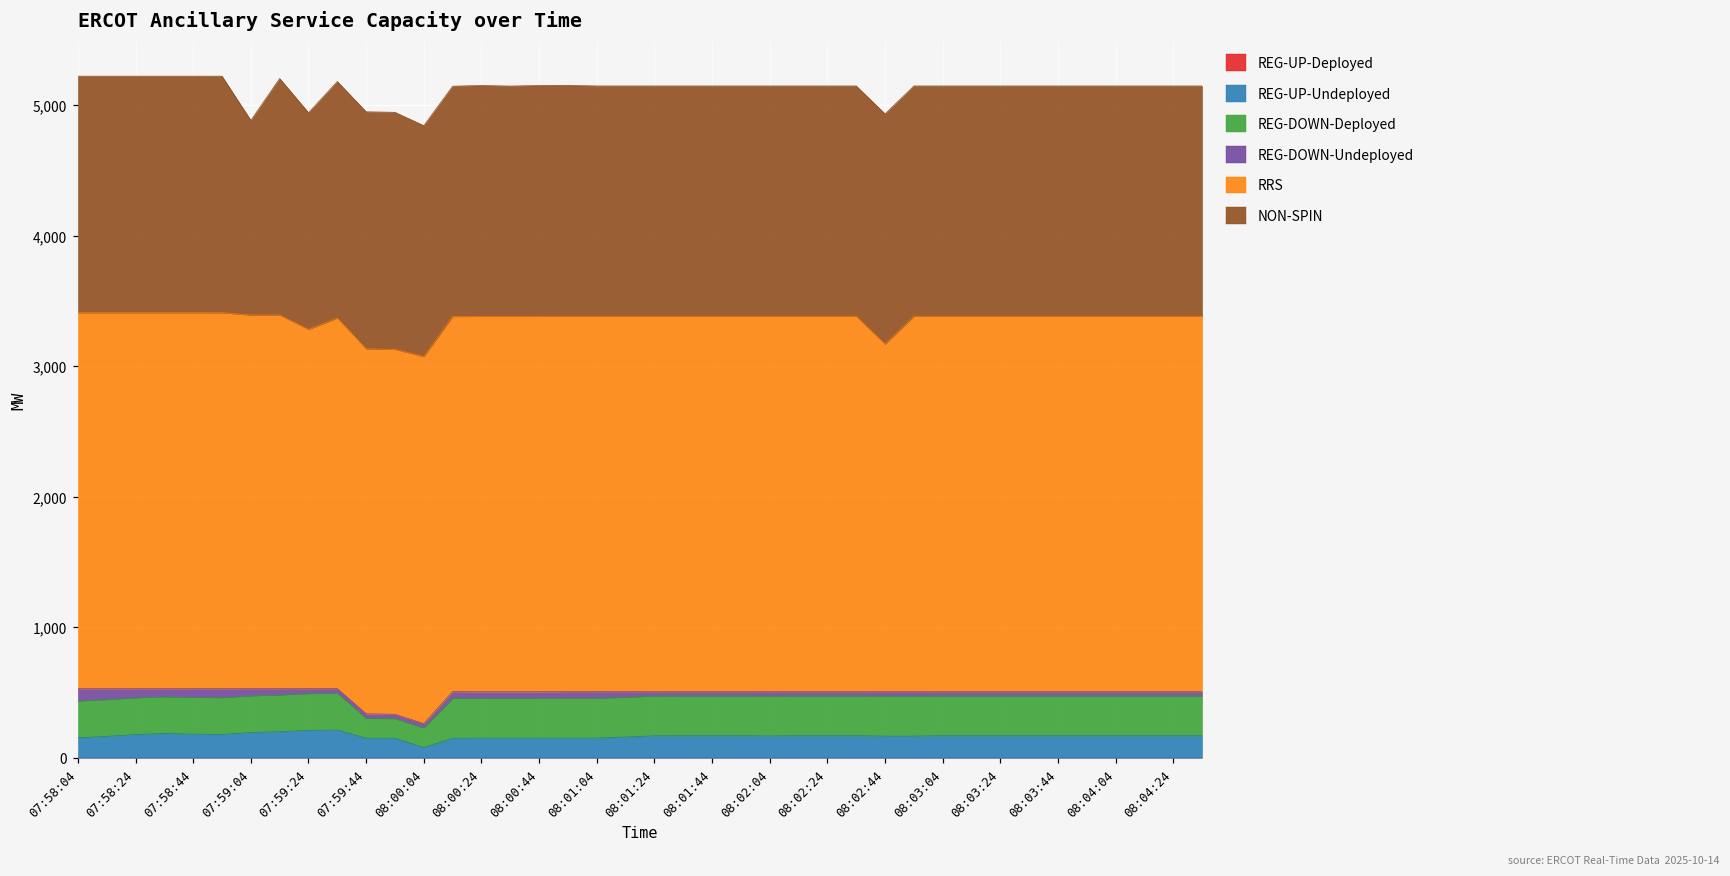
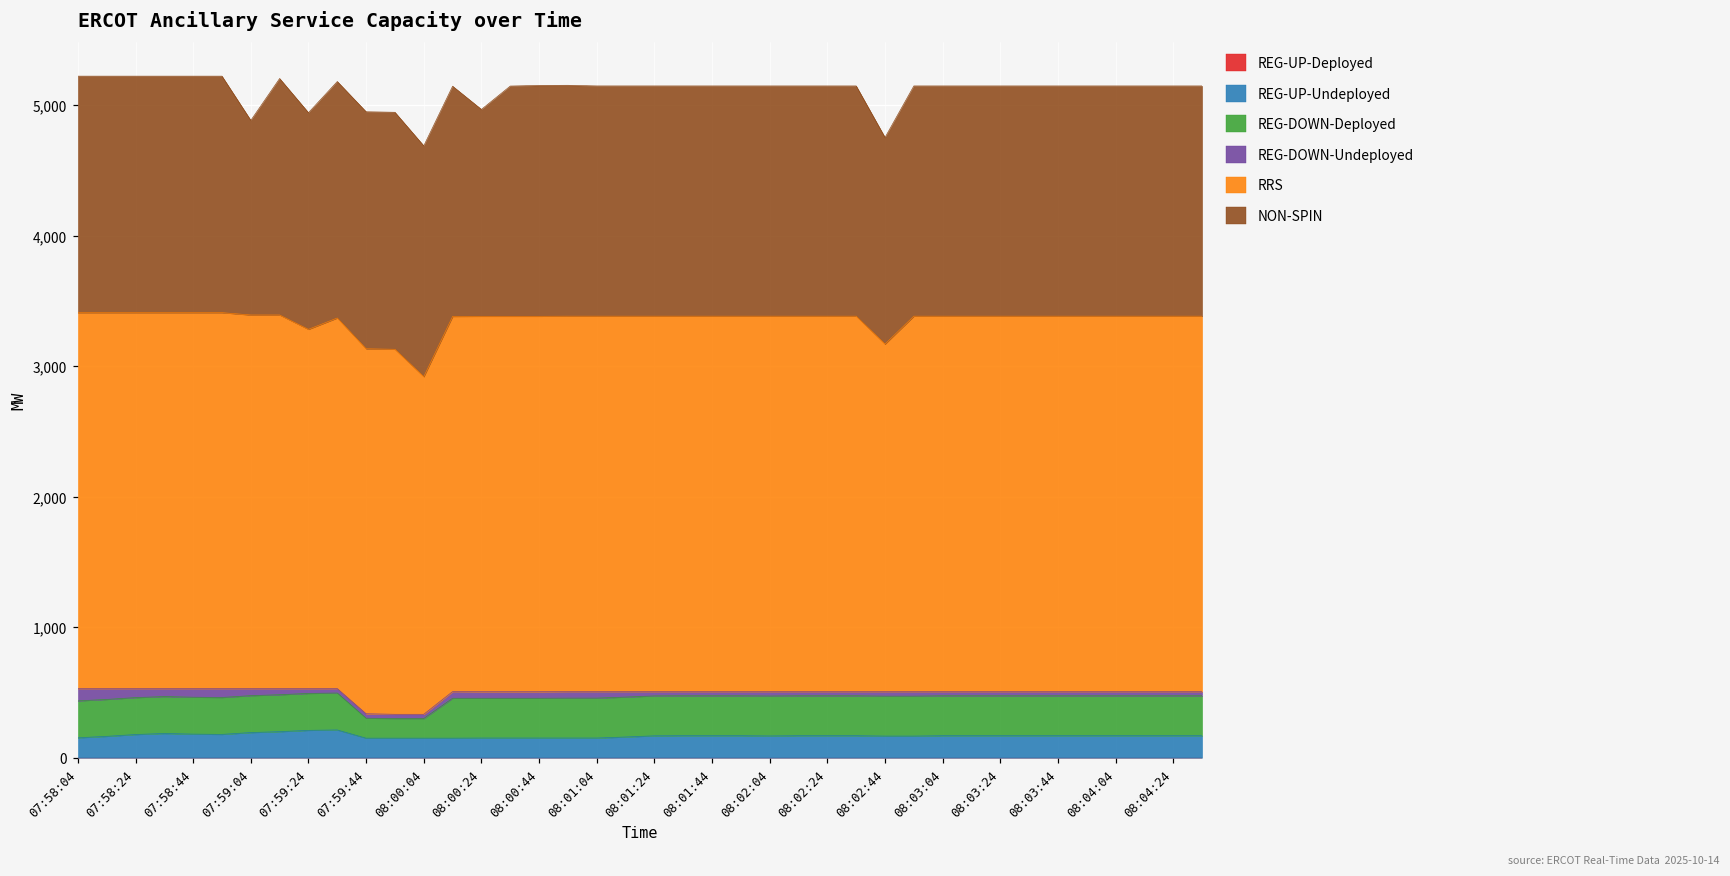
REG-UP-Undeployed, 08:00:04: 80 -> 150
RRS, 08:00:04: 2,810 -> 2,590
NON-SPIN, 08:00:24: 1,770 -> 1,590
NON-SPIN, 08:02:44: 1,770 -> 1,580
